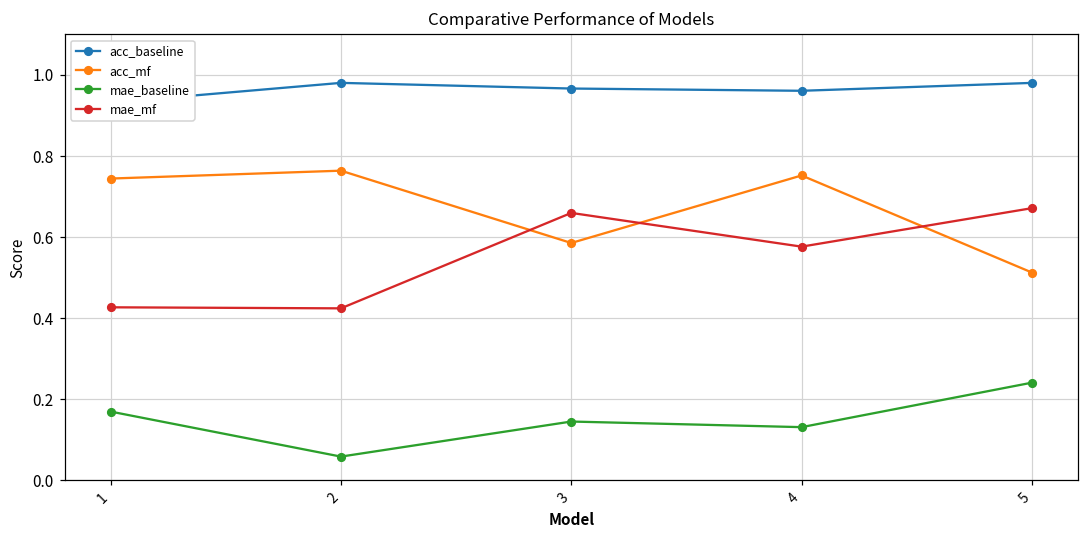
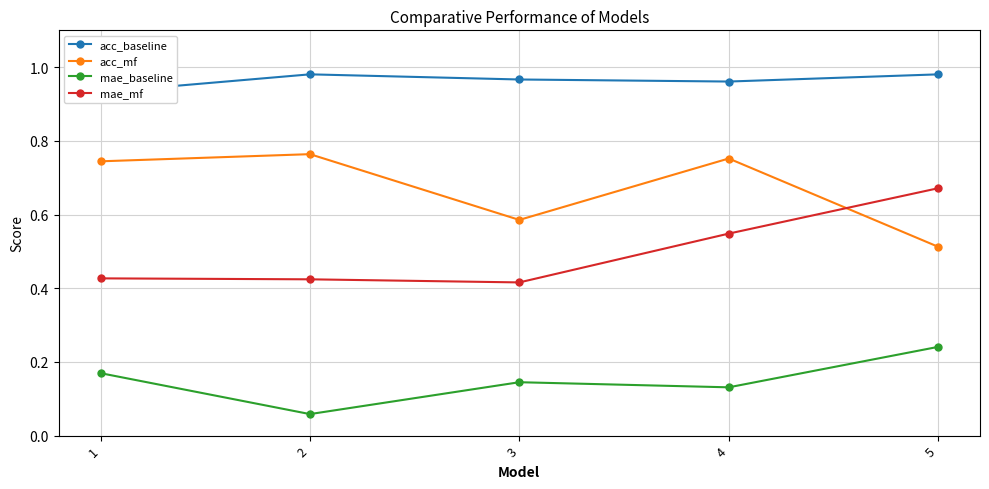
mae_mf, 3: 0.66 -> 0.42
mae_mf, 4: 0.58 -> 0.55
